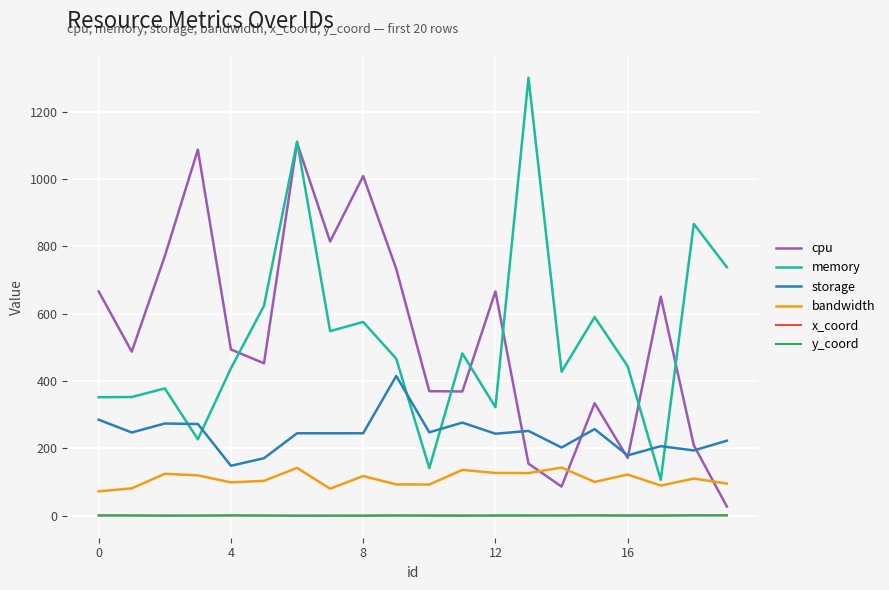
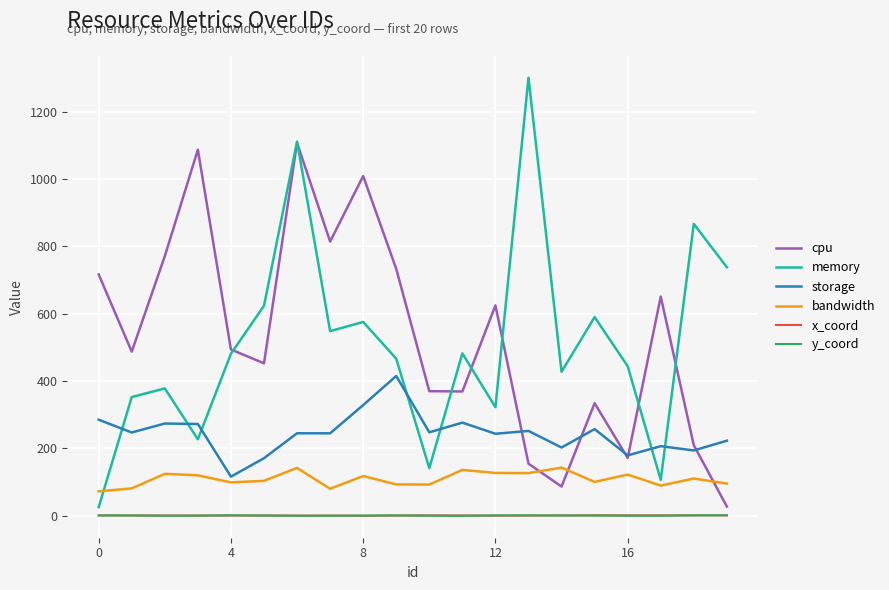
cpu, 0: 670 -> 720
memory, 0: 350 -> 20
memory, 4: 440 -> 480
storage, 4: 150 -> 120
storage, 8: 240 -> 330
cpu, 12: 670 -> 620
